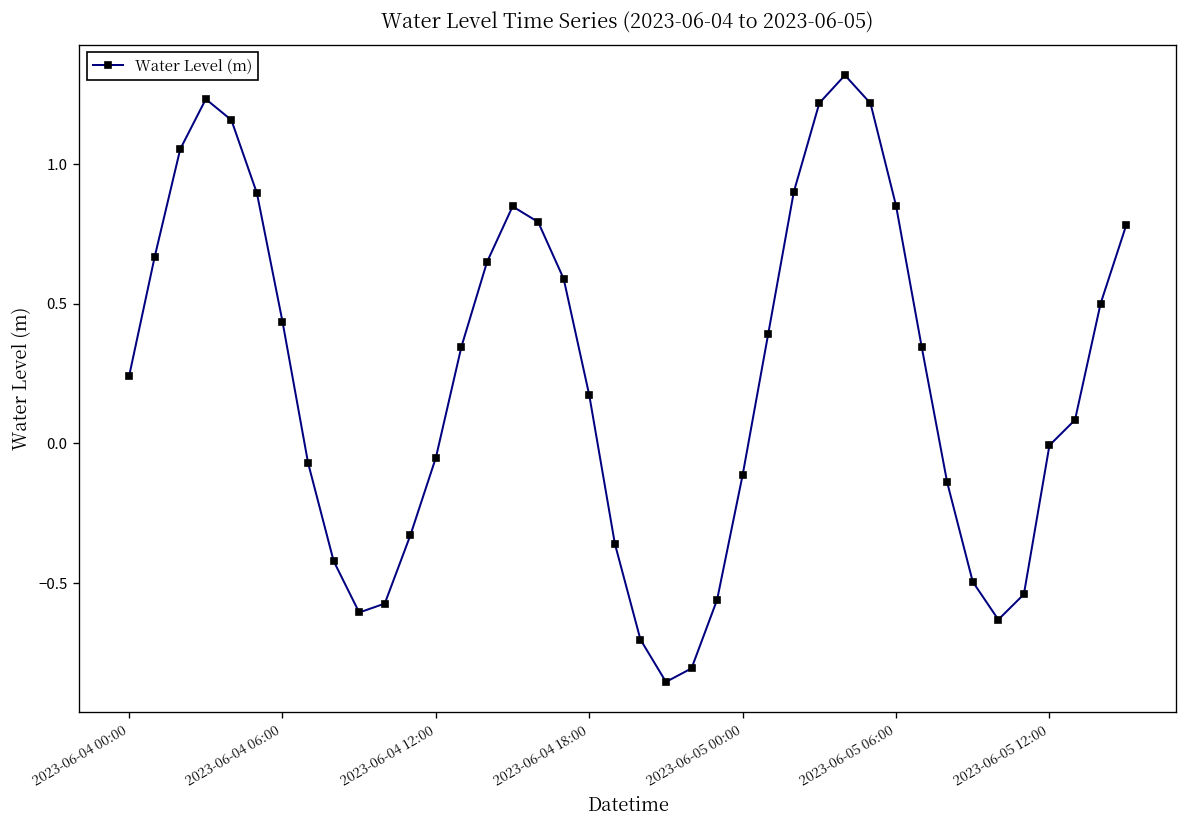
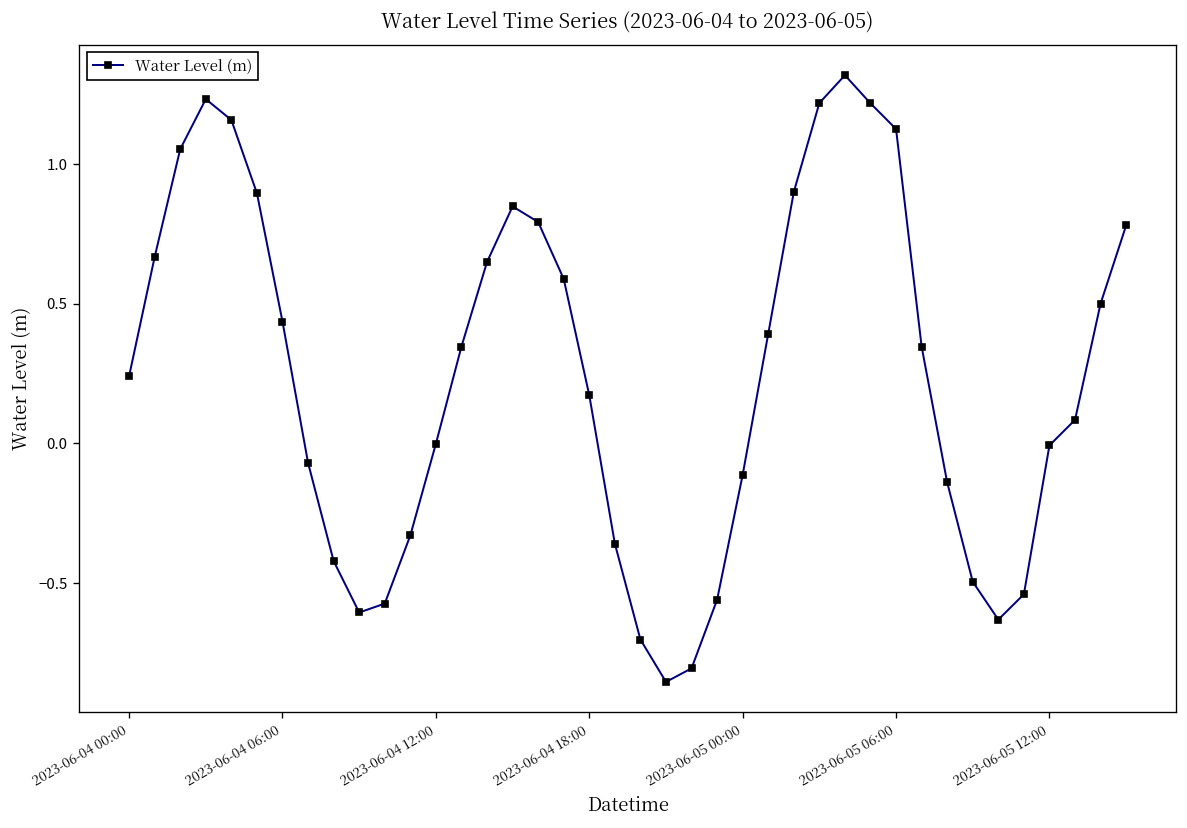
2023-06-04 12:00: -0.05 -> 0.00
2023-06-05 06:00: 0.85 -> 1.13
